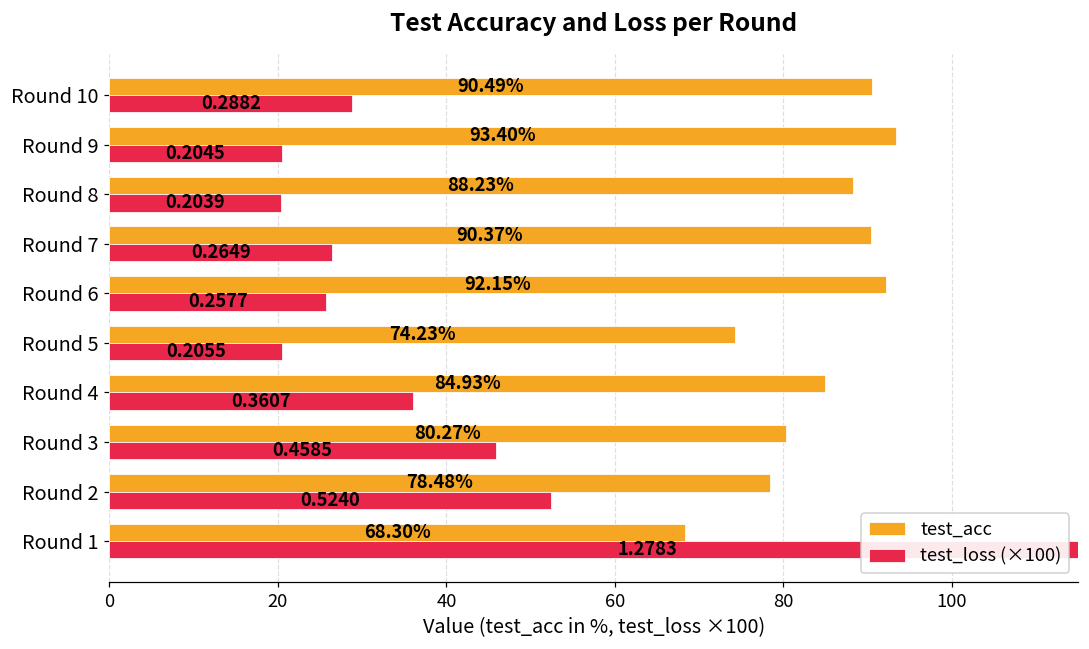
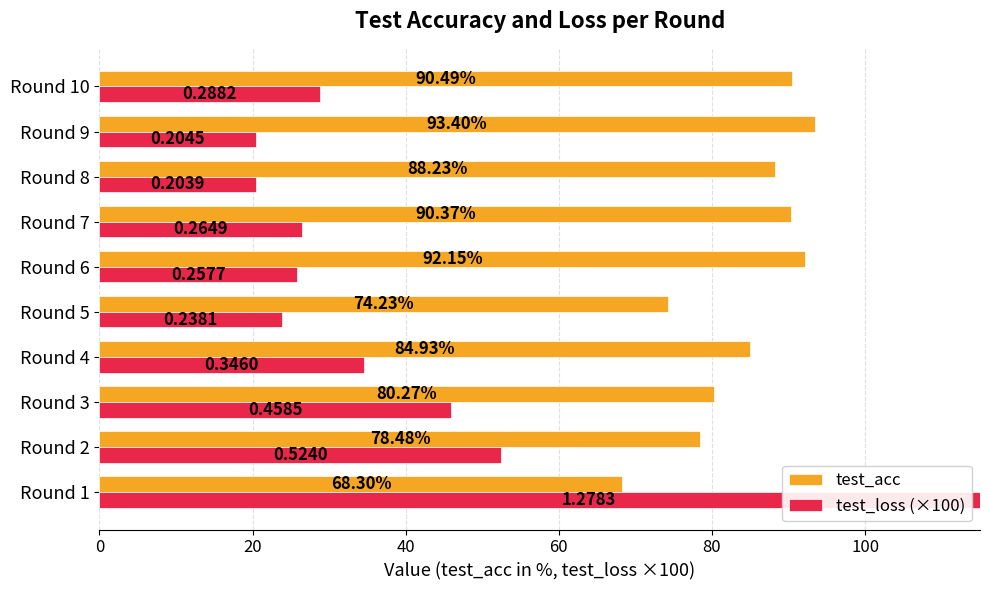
test_loss (×100), Round 5: 0.2055 -> 0.2381
test_loss (×100), Round 4: 0.3607 -> 0.3460
